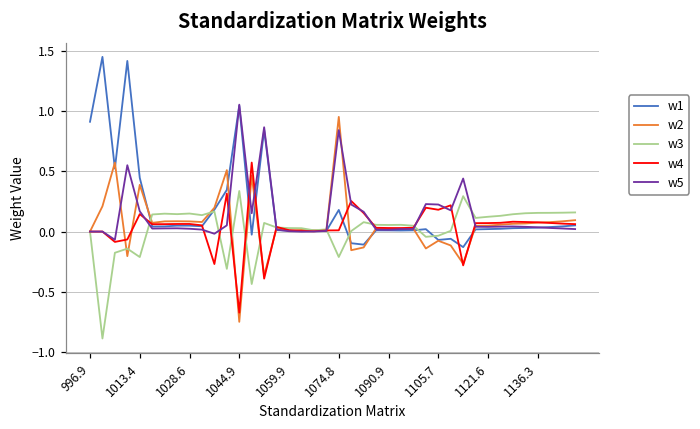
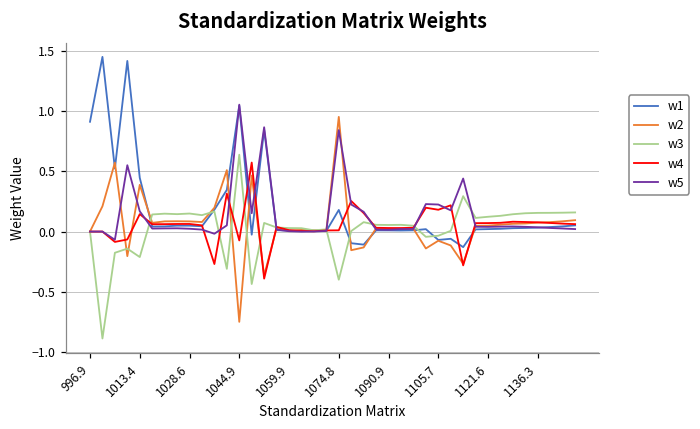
w3, 1044.9: 0.34 -> 0.64
w4, 1044.9: -0.67 -> -0.07
w3, 1074.8: -0.21 -> -0.40
